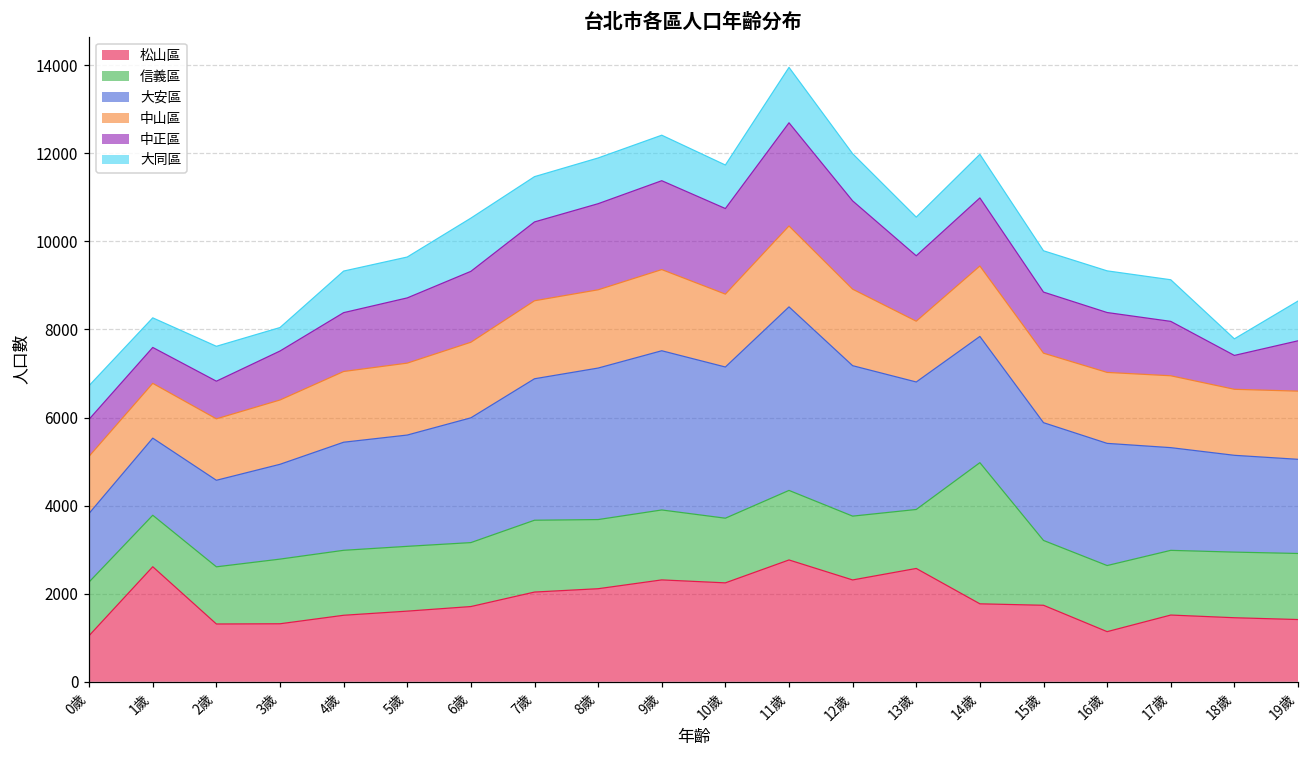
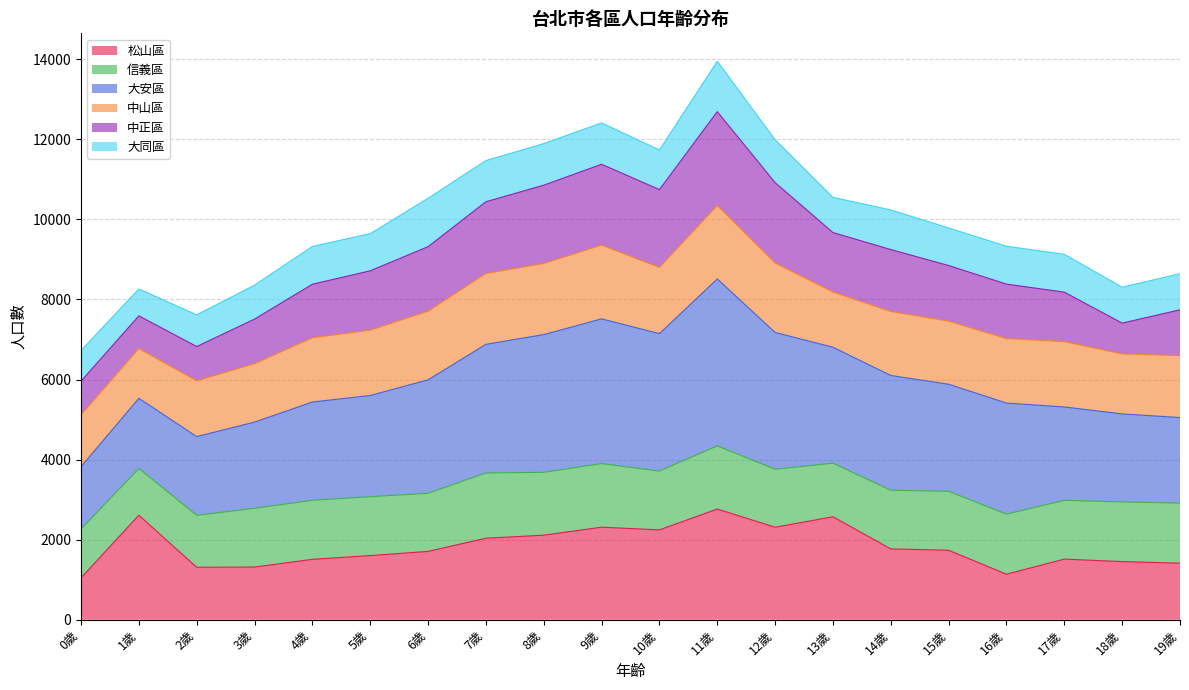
大同區, 3歲: 500 -> 800
信義區, 14歲: 3200 -> 1500
大同區, 18歲: 400 -> 900
